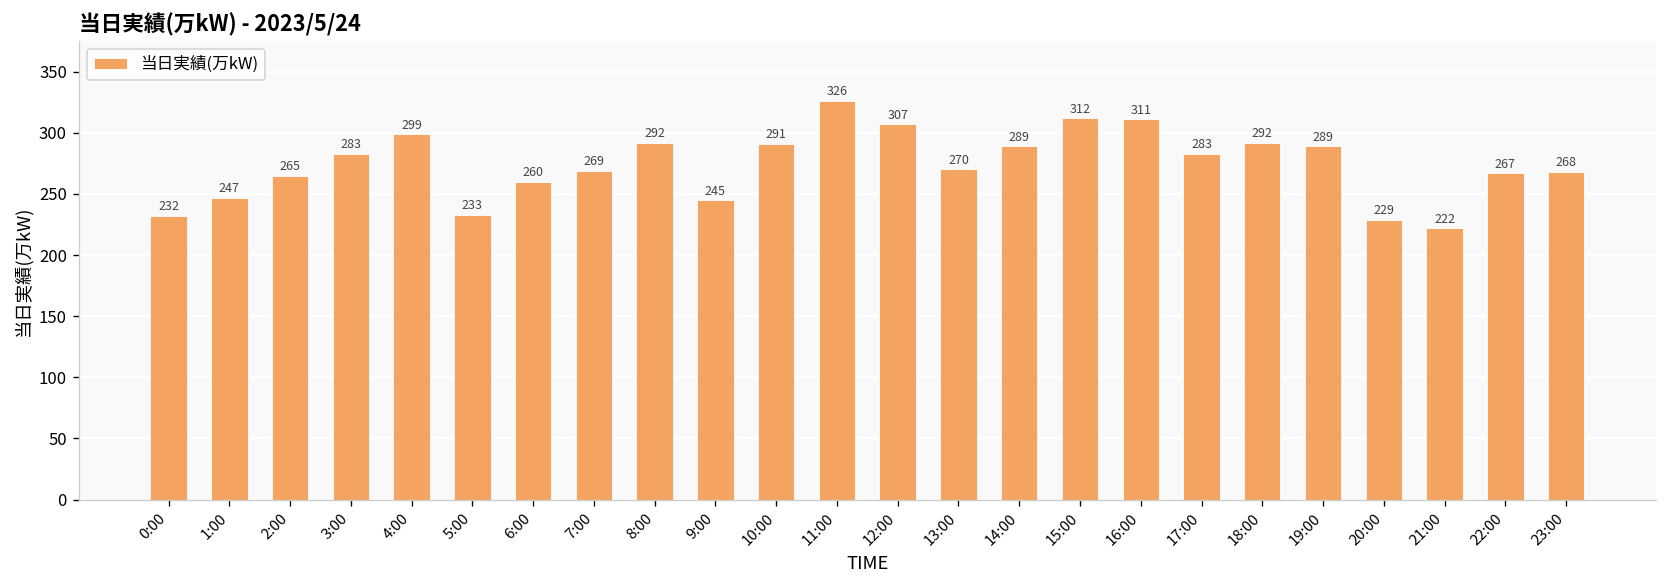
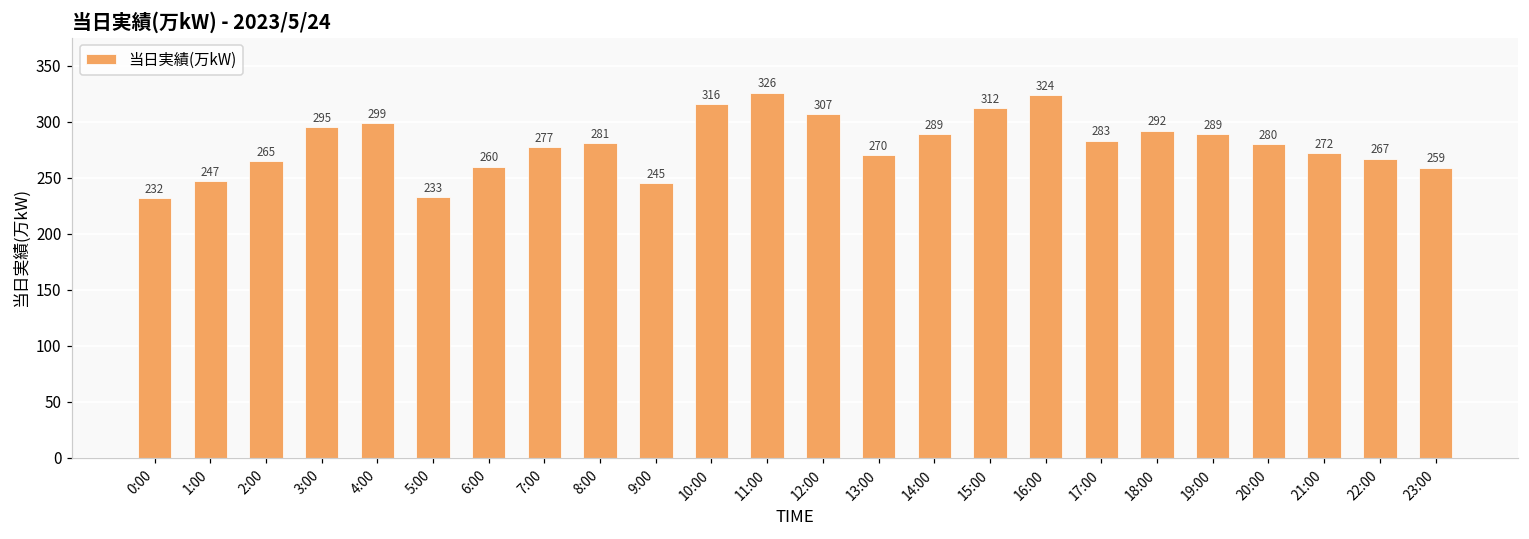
3:00: 283 -> 295
7:00: 269 -> 277
8:00: 292 -> 281
10:00: 291 -> 316
16:00: 311 -> 324
20:00: 229 -> 280
21:00: 222 -> 272
23:00: 268 -> 259
